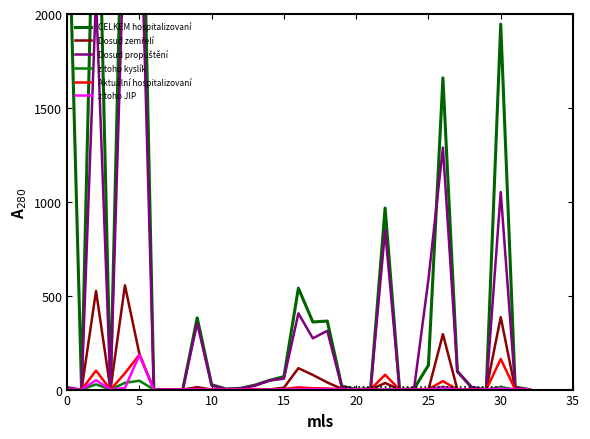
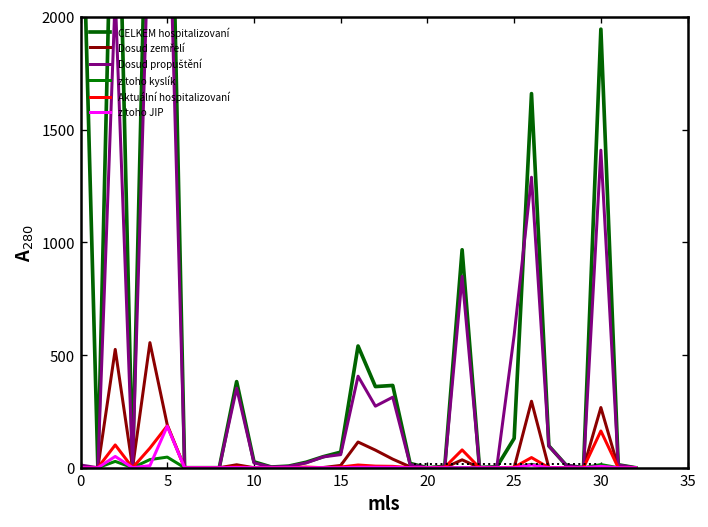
Dosud zemřelí, 30: 390 -> 270
Dosud propuštění, 30: 1050 -> 1410
